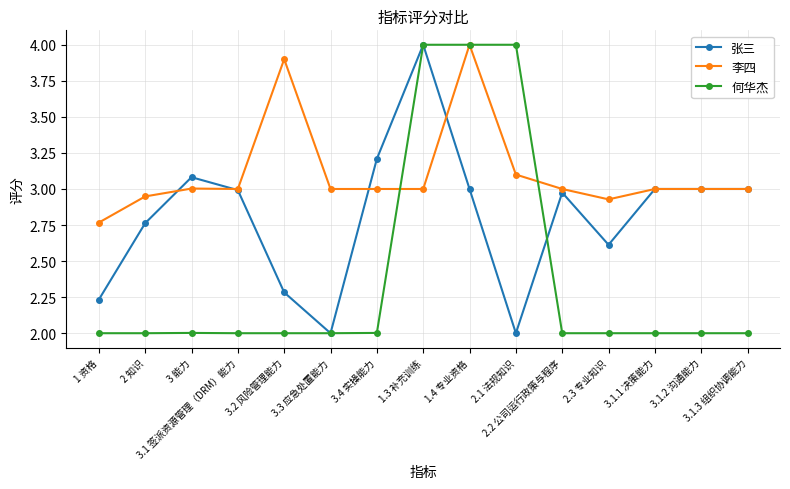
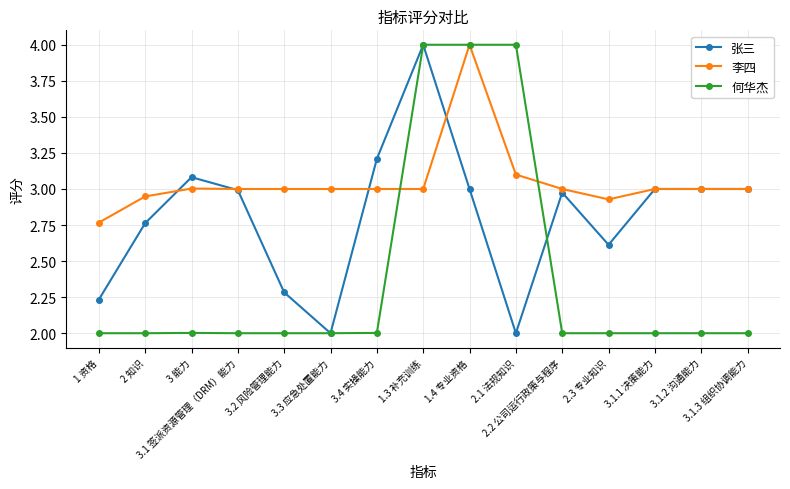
李四, 3.2 风险管理能力: 3.9 -> 3.0
